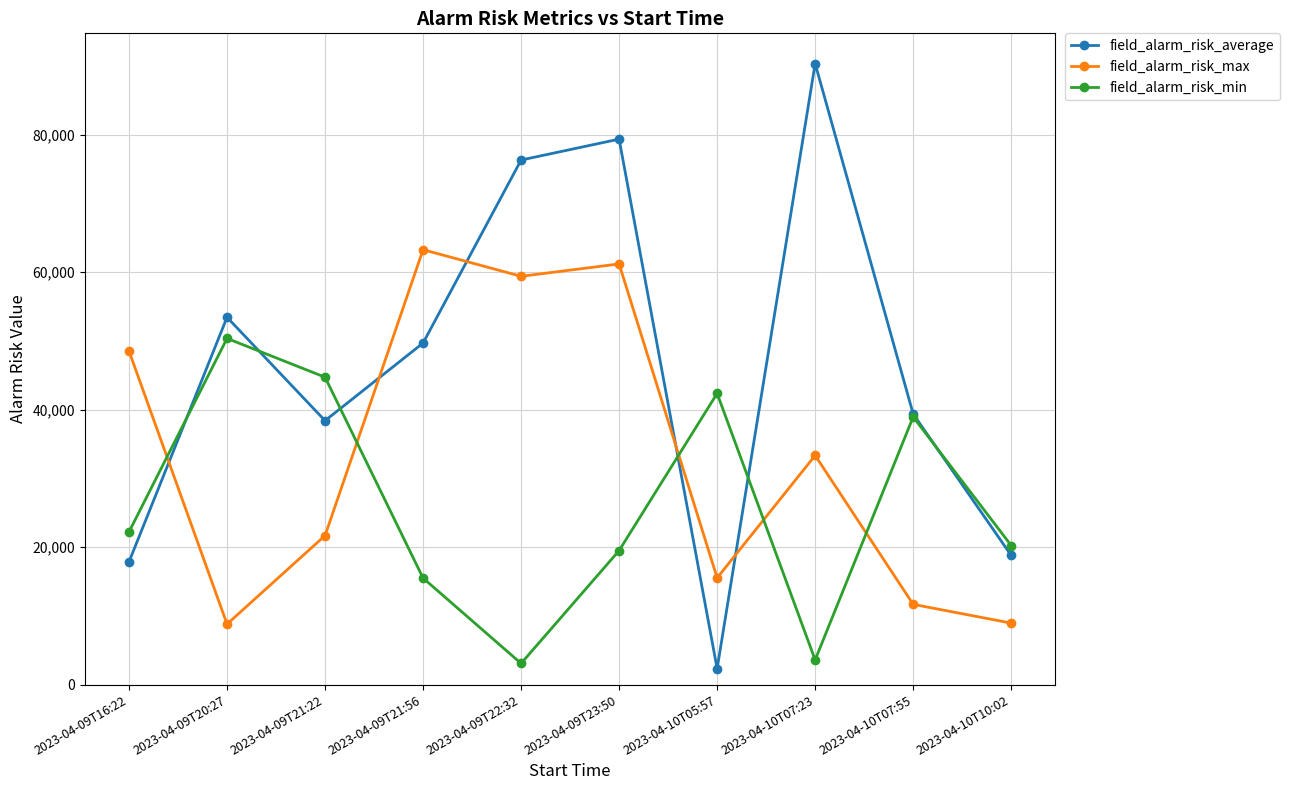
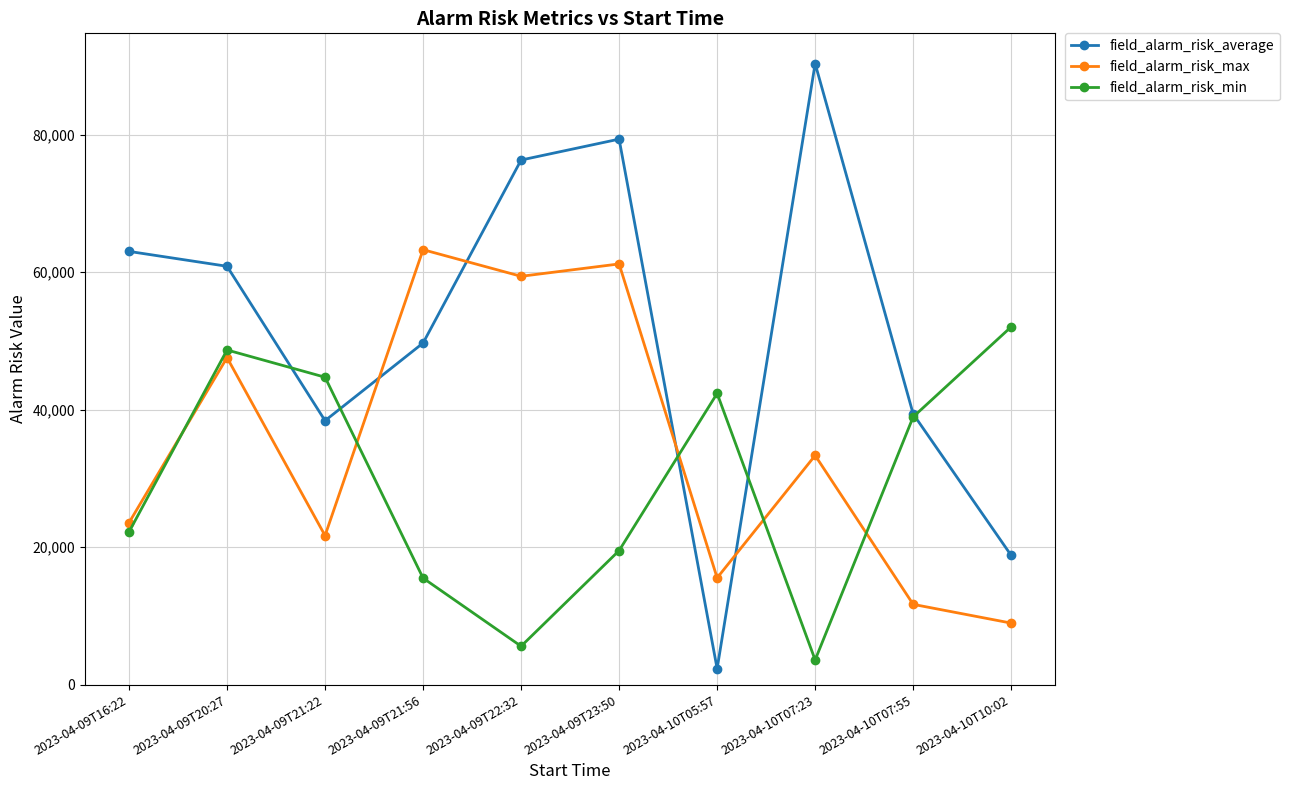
field_alarm_risk_average, 2023-04-09T16:22: 18,000 -> 63,000
field_alarm_risk_max, 2023-04-09T16:22: 49,000 -> 24,000
field_alarm_risk_average, 2023-04-09T20:27: 53,000 -> 61,000
field_alarm_risk_max, 2023-04-09T20:27: 9,000 -> 48,000
field_alarm_risk_min, 2023-04-09T20:27: 50,000 -> 49,000
field_alarm_risk_min, 2023-04-09T22:32: 3,000 -> 6,000
field_alarm_risk_min, 2023-04-10T10:02: 20,000 -> 52,000
